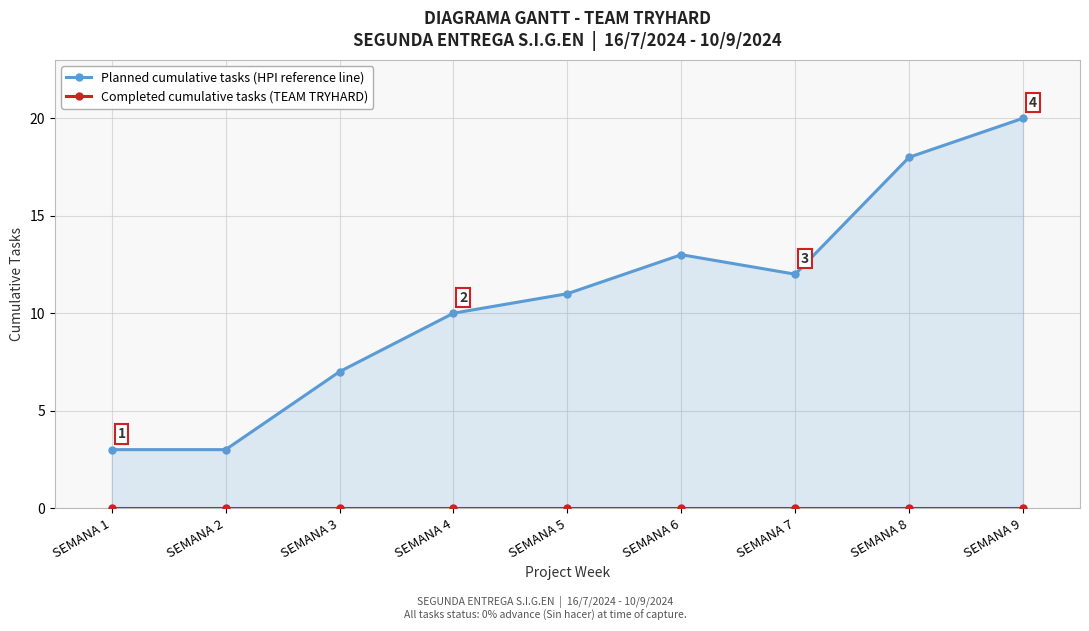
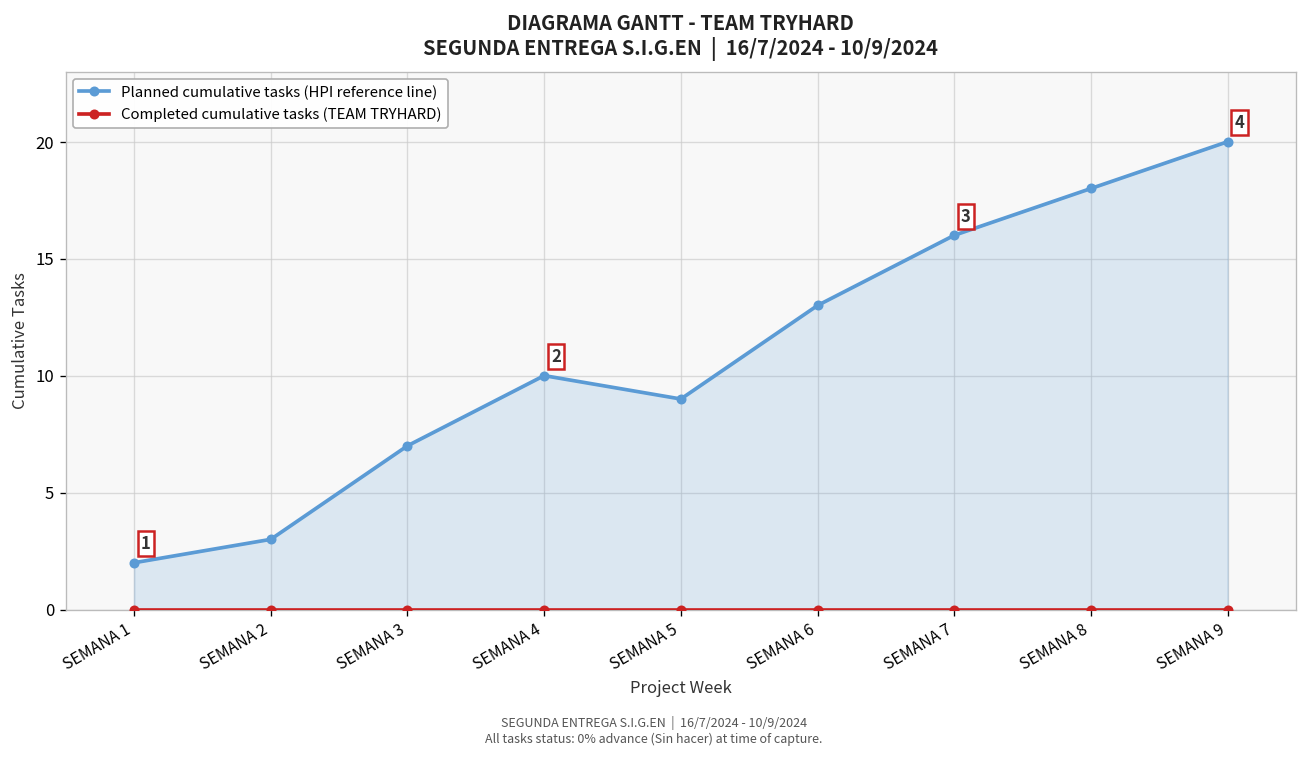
Planned cumulative tasks (HPI reference line), SEMANA 1: 3 -> 2
Planned cumulative tasks (HPI reference line), SEMANA 5: 11 -> 9
Planned cumulative tasks (HPI reference line), SEMANA 7: 12 -> 16
